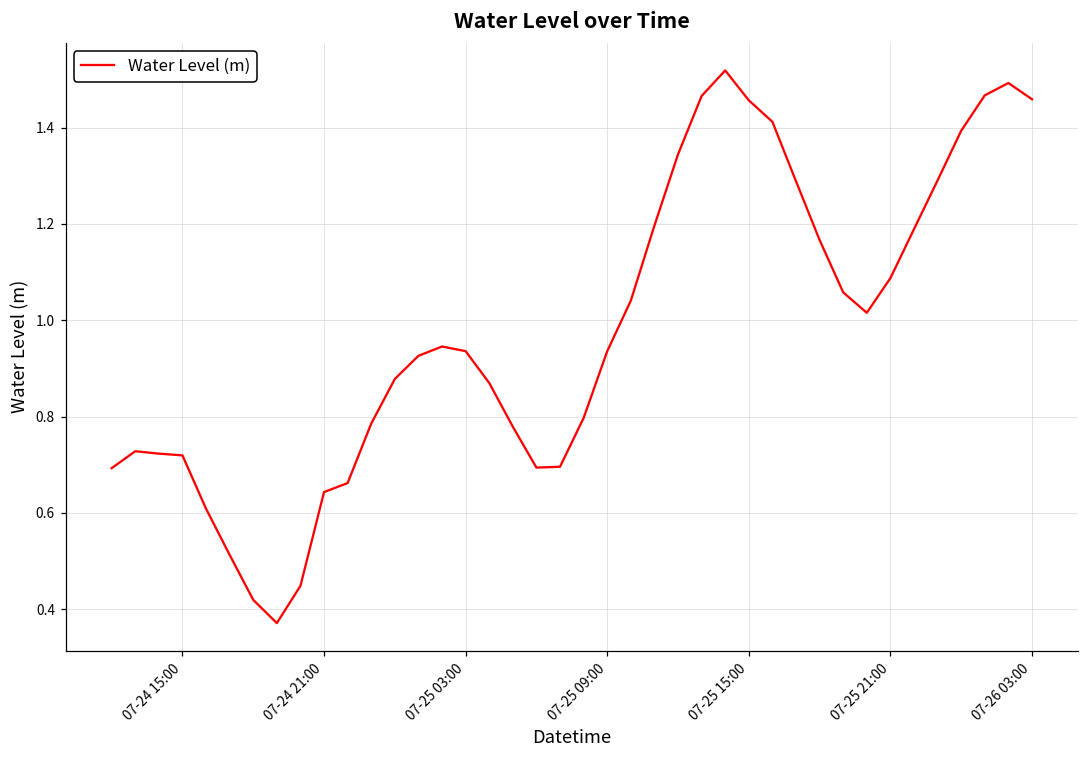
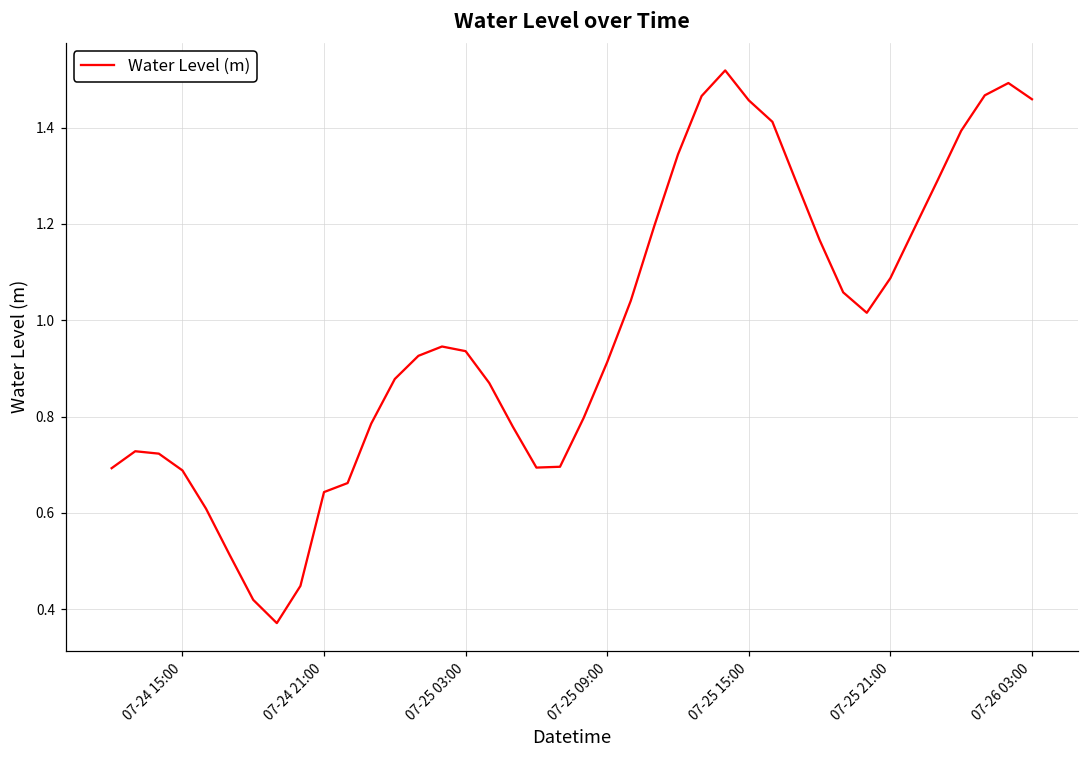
07-24 15:00: 0.72 -> 0.69
07-25 09:00: 0.94 -> 0.91
